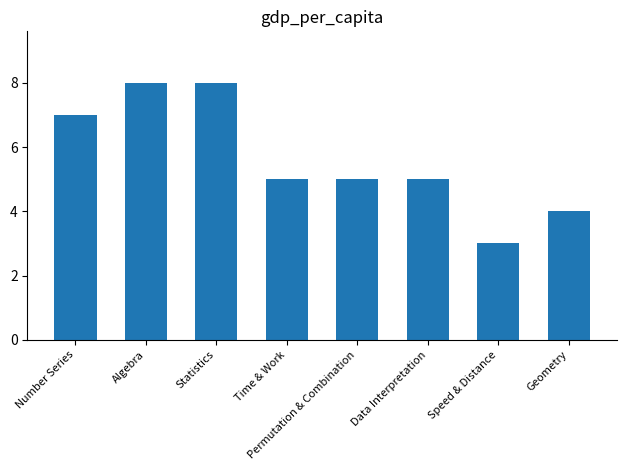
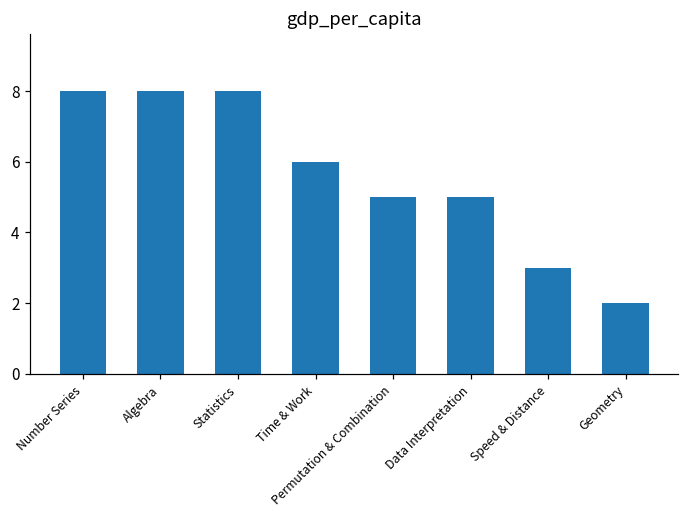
Number Series: 7 -> 8
Time & Work: 5 -> 6
Geometry: 4 -> 2
